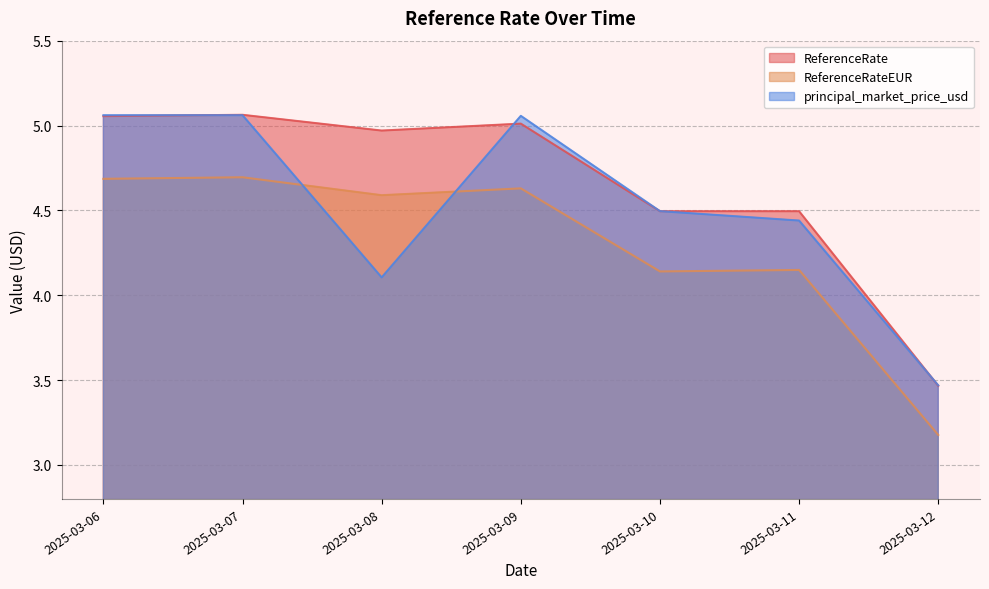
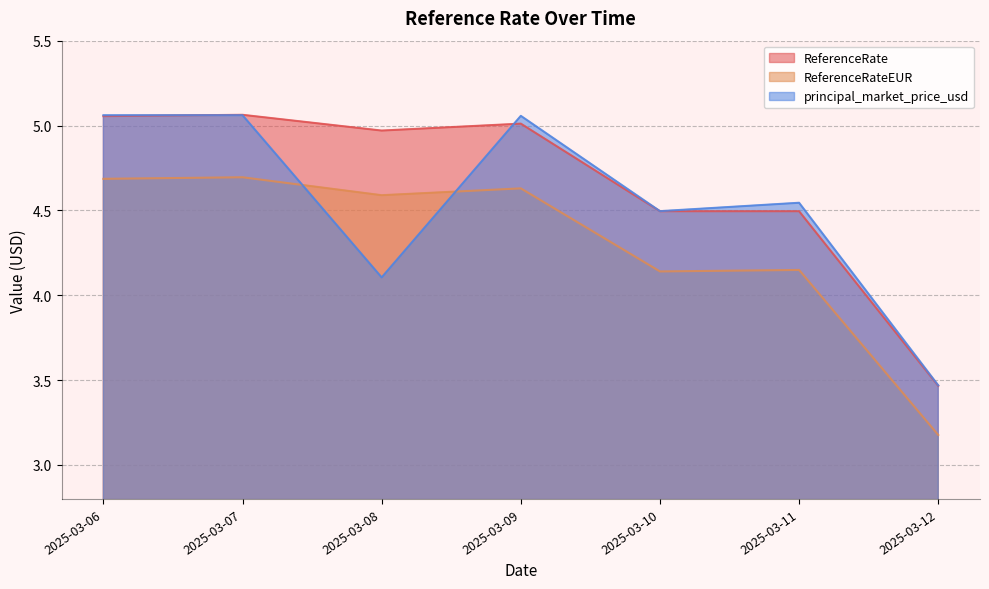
principal_market_price_usd, 2025-03-11: 4.44 -> 4.55
